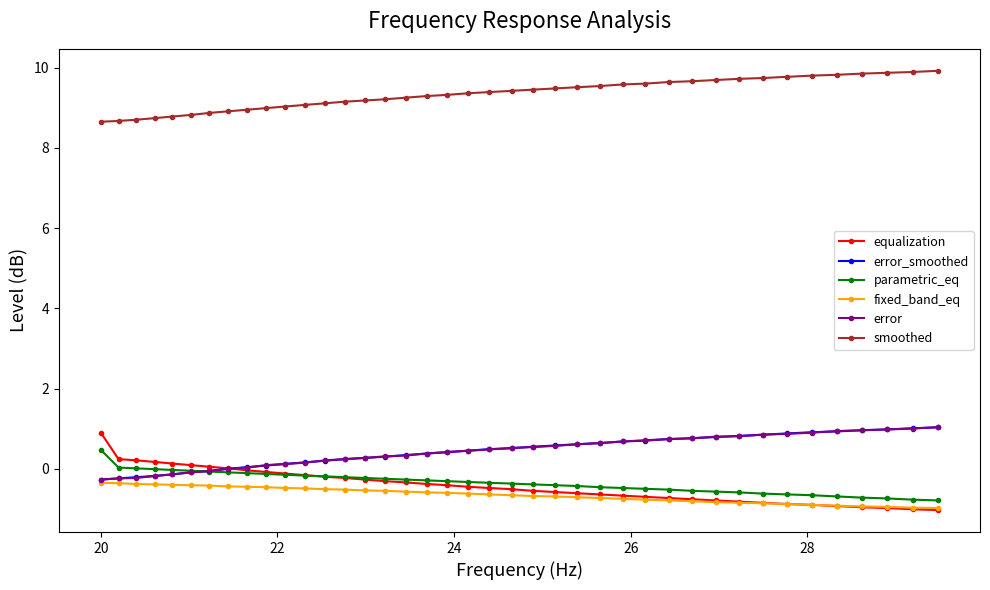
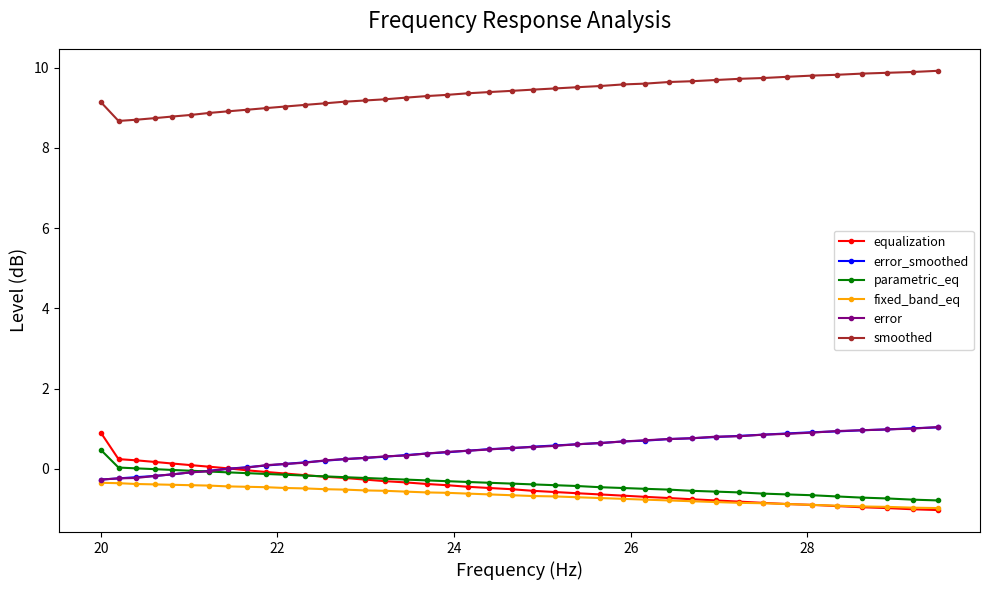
smoothed, 20: 8.7 -> 9.1
